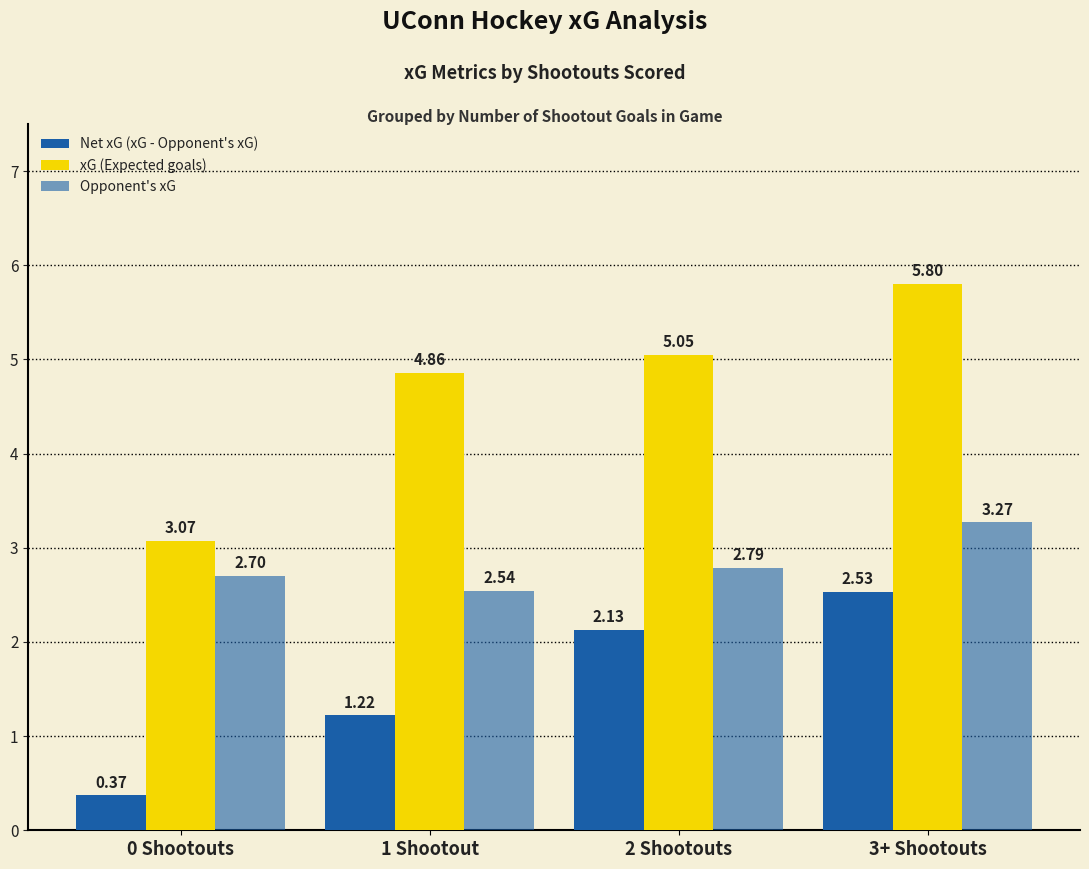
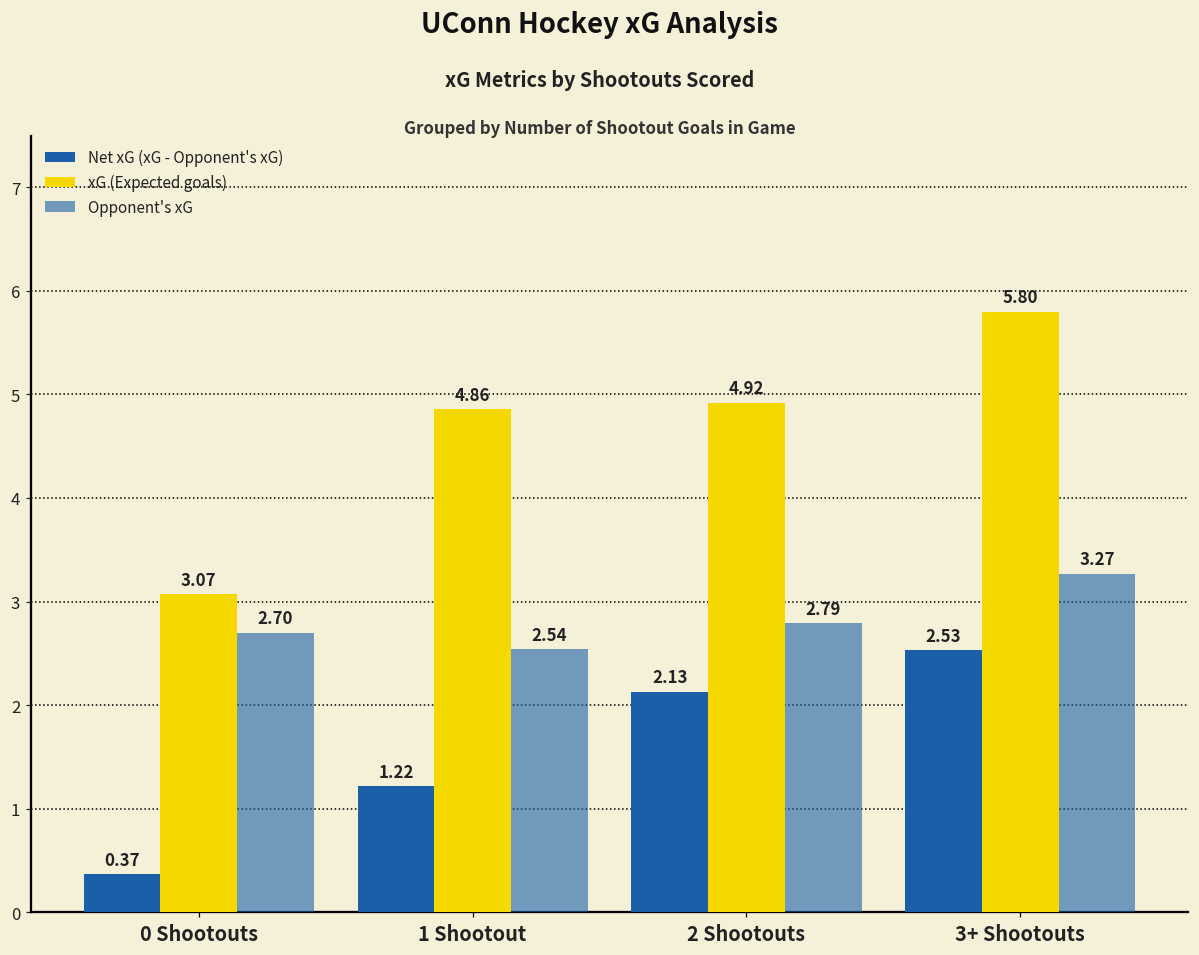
xG (Expected goals), 2 Shootouts: 5.05 -> 4.92
